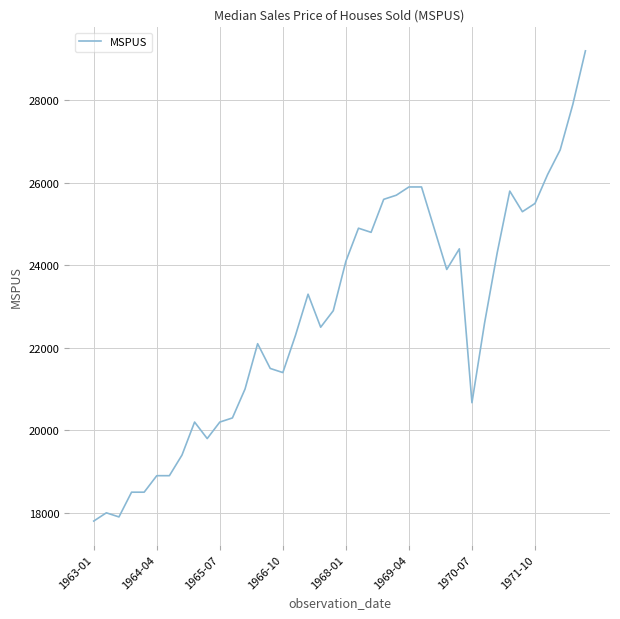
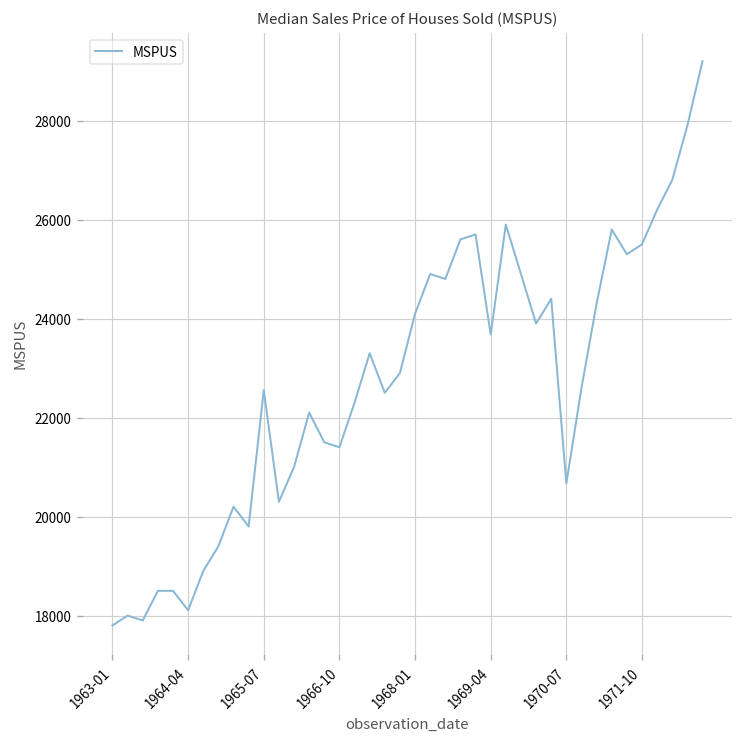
1964-04: 18900 -> 18100
1965-07: 20200 -> 22600
1969-04: 25900 -> 23700
